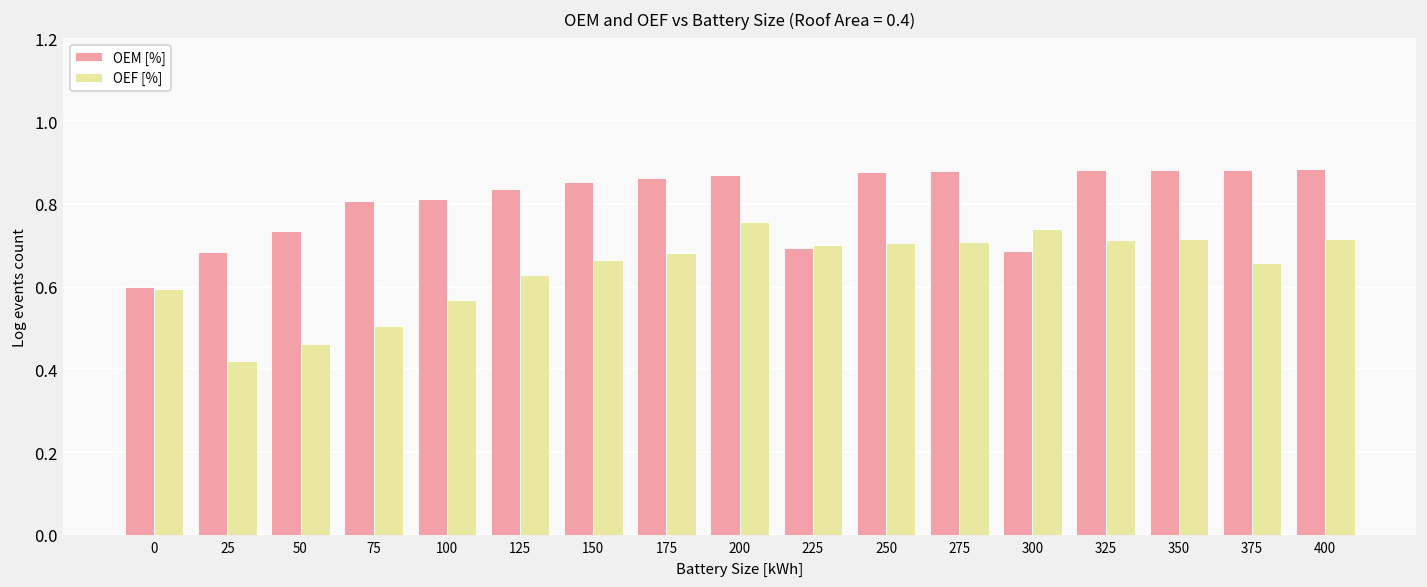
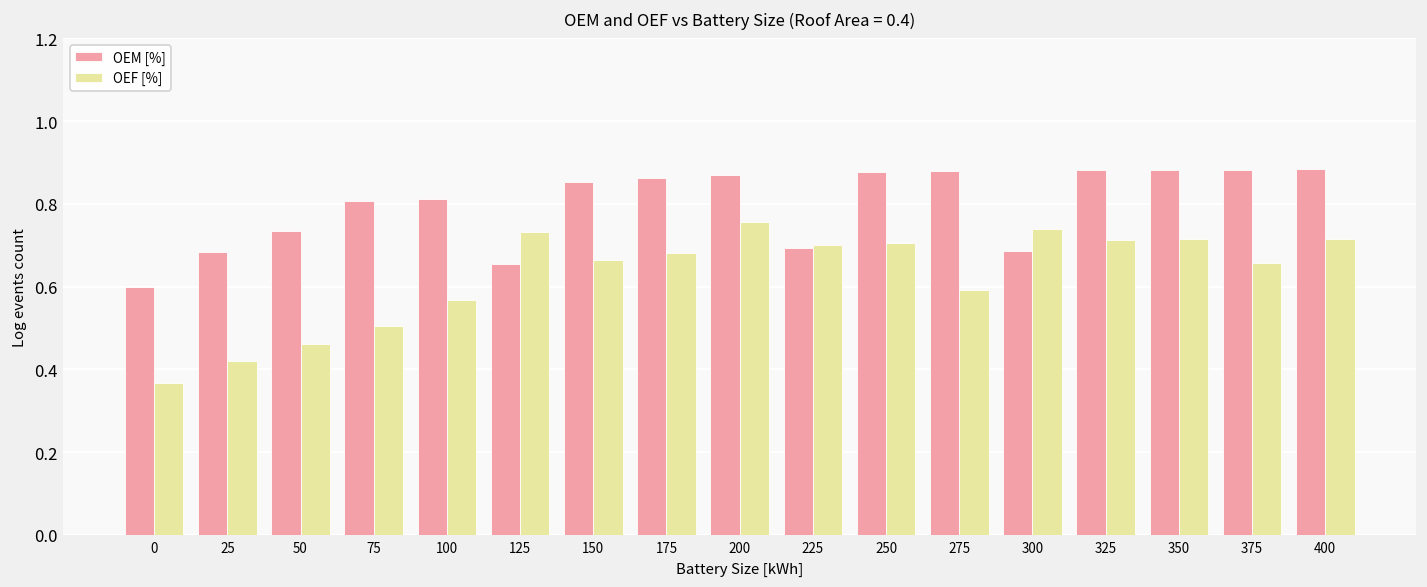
OEF [%], 0: 0.60 -> 0.37
OEM [%], 125: 0.84 -> 0.65
OEF [%], 125: 0.63 -> 0.73
OEF [%], 275: 0.71 -> 0.59
